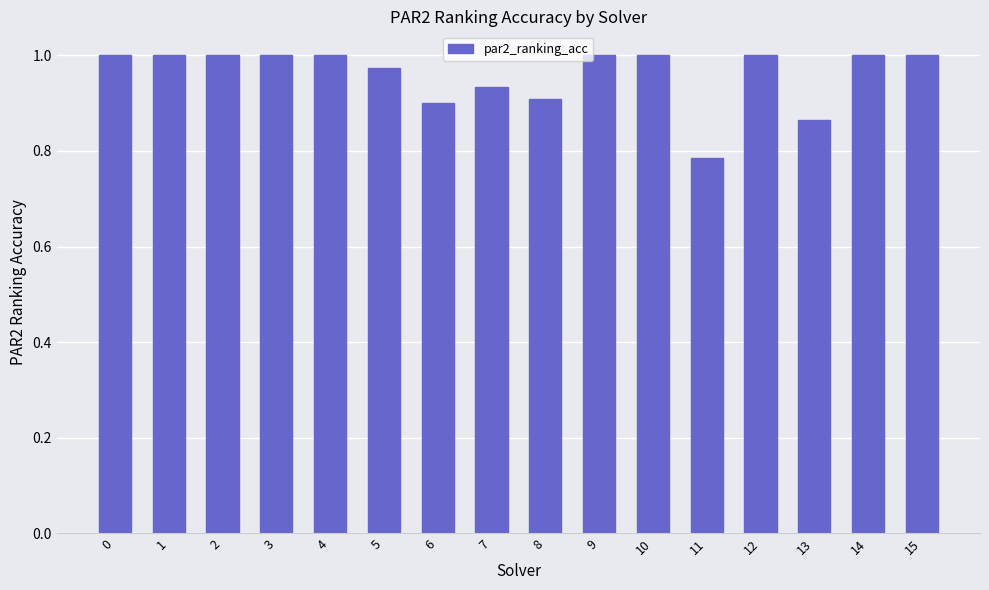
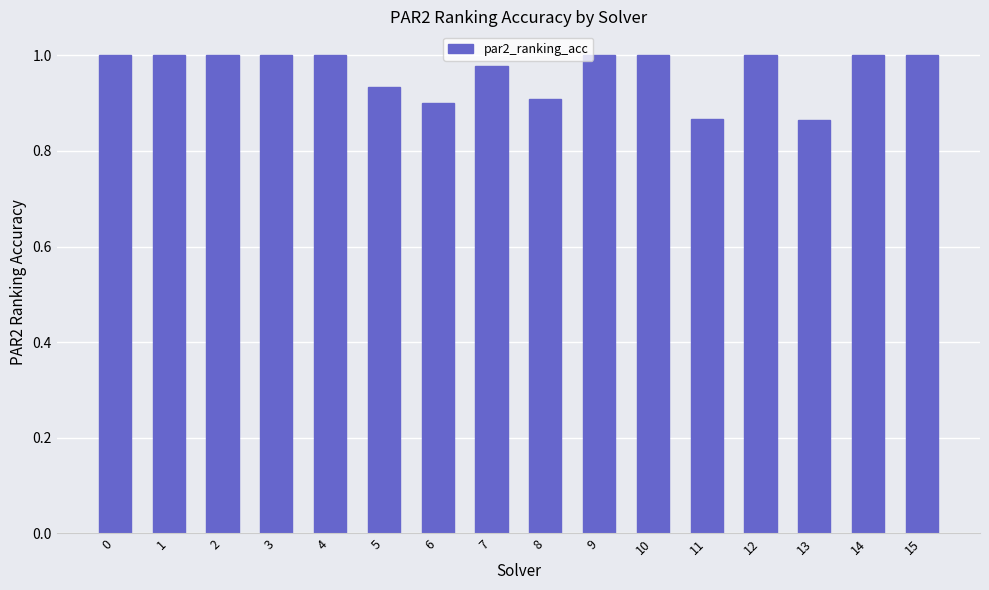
5: 0.97 -> 0.93
7: 0.93 -> 0.98
11: 0.79 -> 0.87
